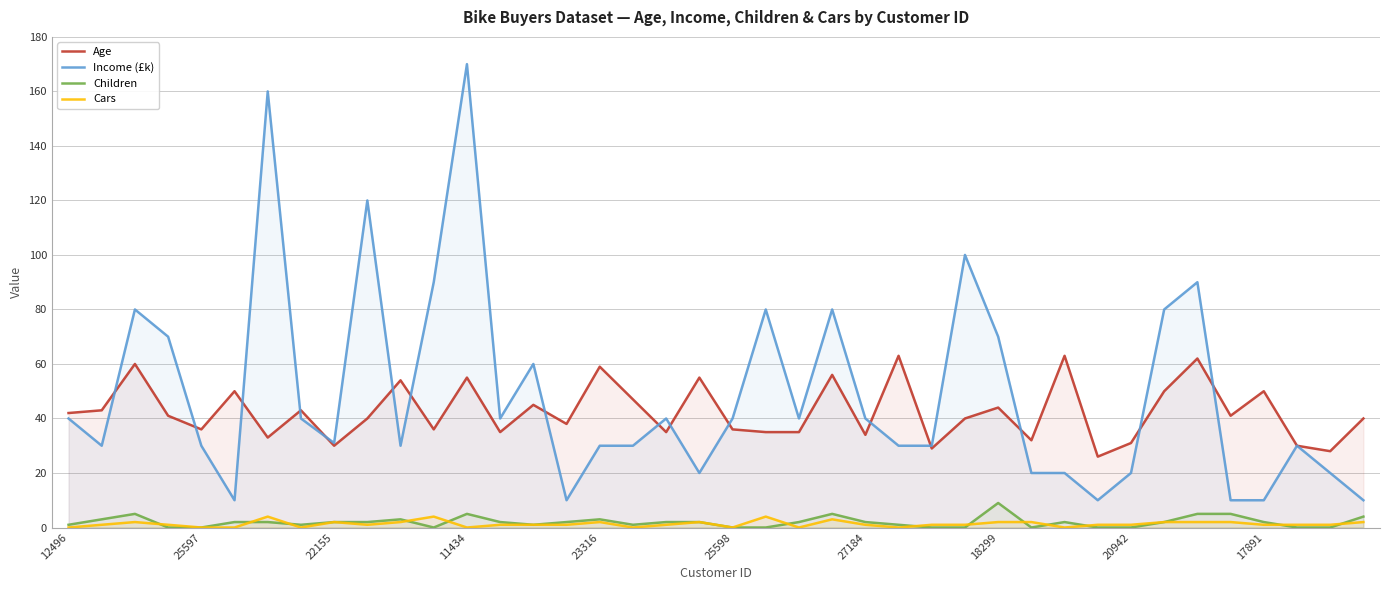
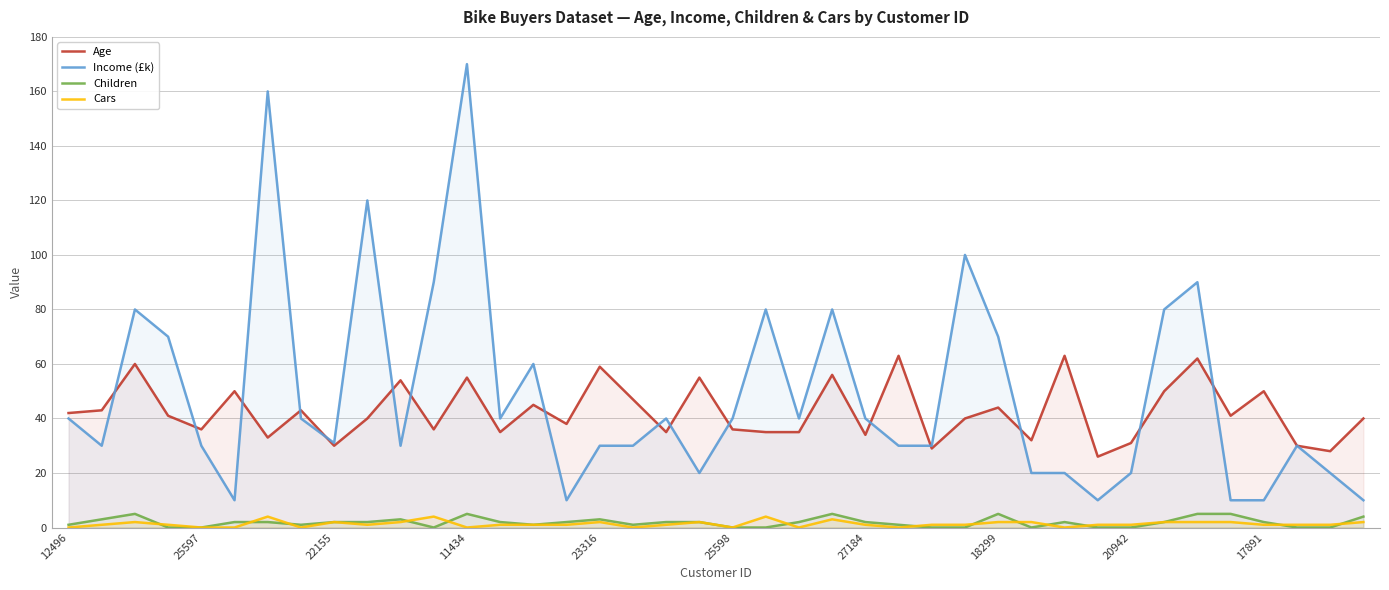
Children, 18299: 9 -> 5
